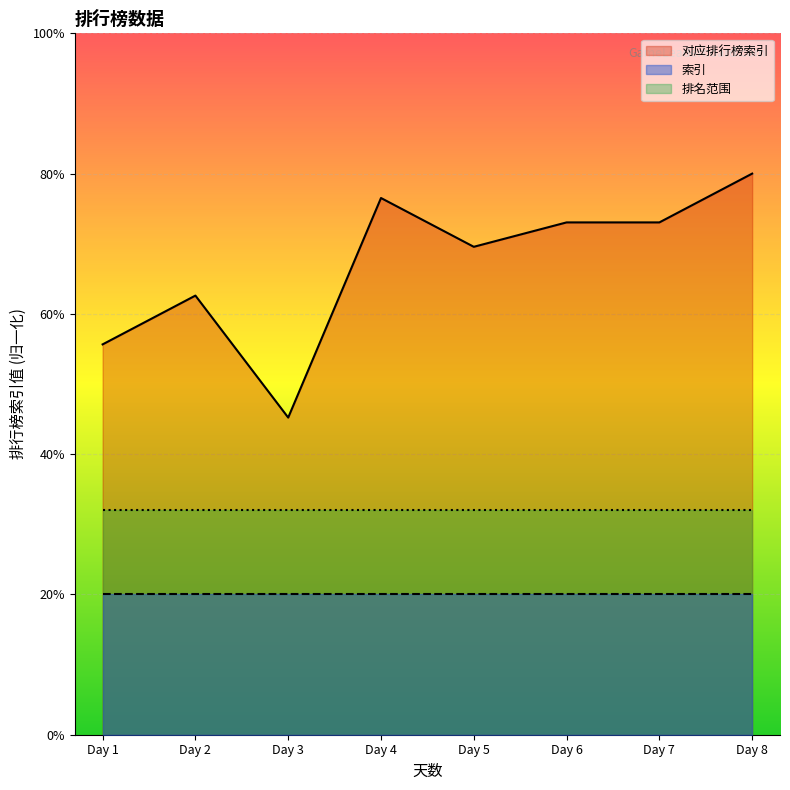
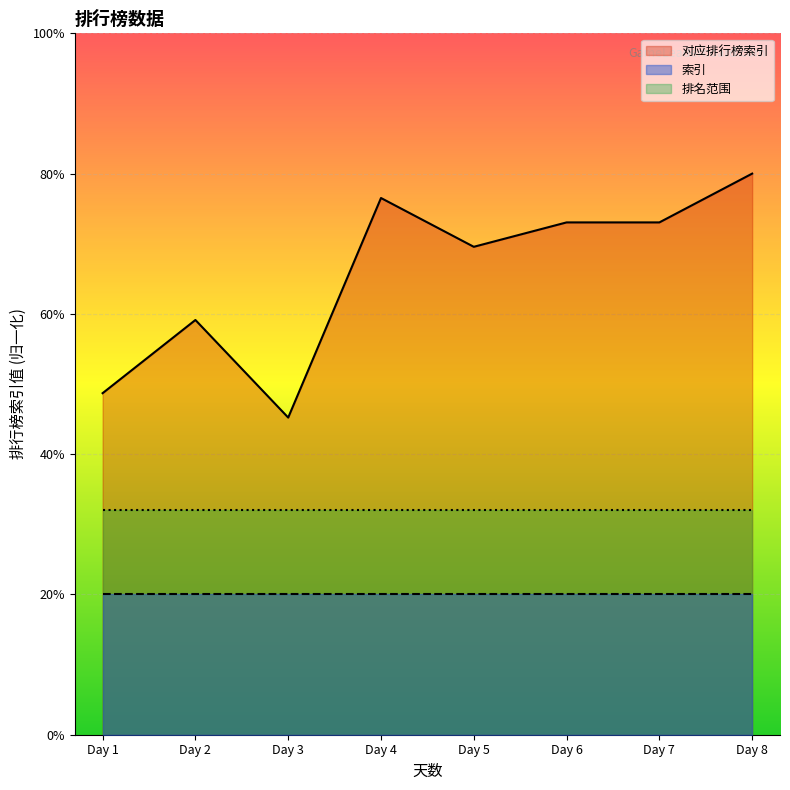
对应排行榜索引, Day 1: 56% -> 49%
对应排行榜索引, Day 2: 63% -> 59%
